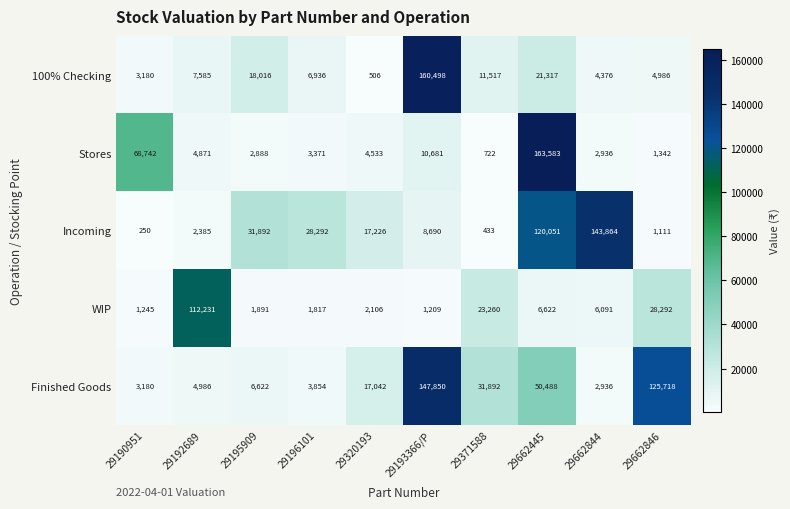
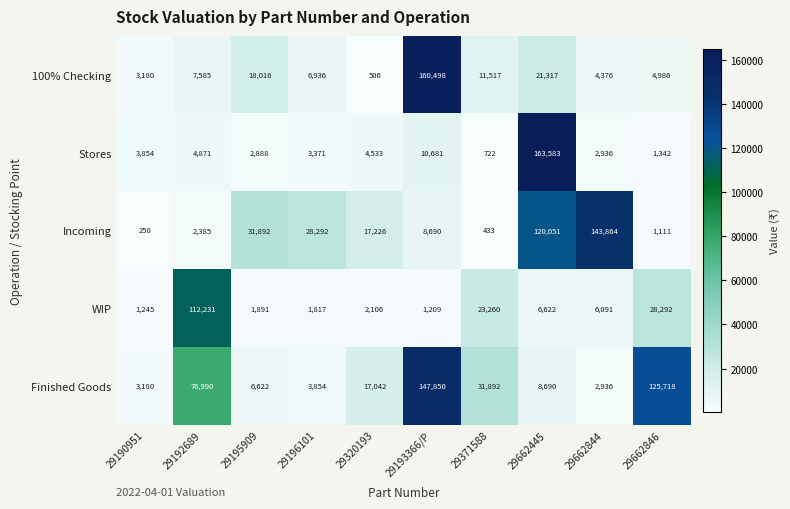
Stores, 29190951: 68,742 -> 3,854
Finished Goods, 29192689: 4,986 -> 76,990
Finished Goods, 29662445: 50,488 -> 8,690
